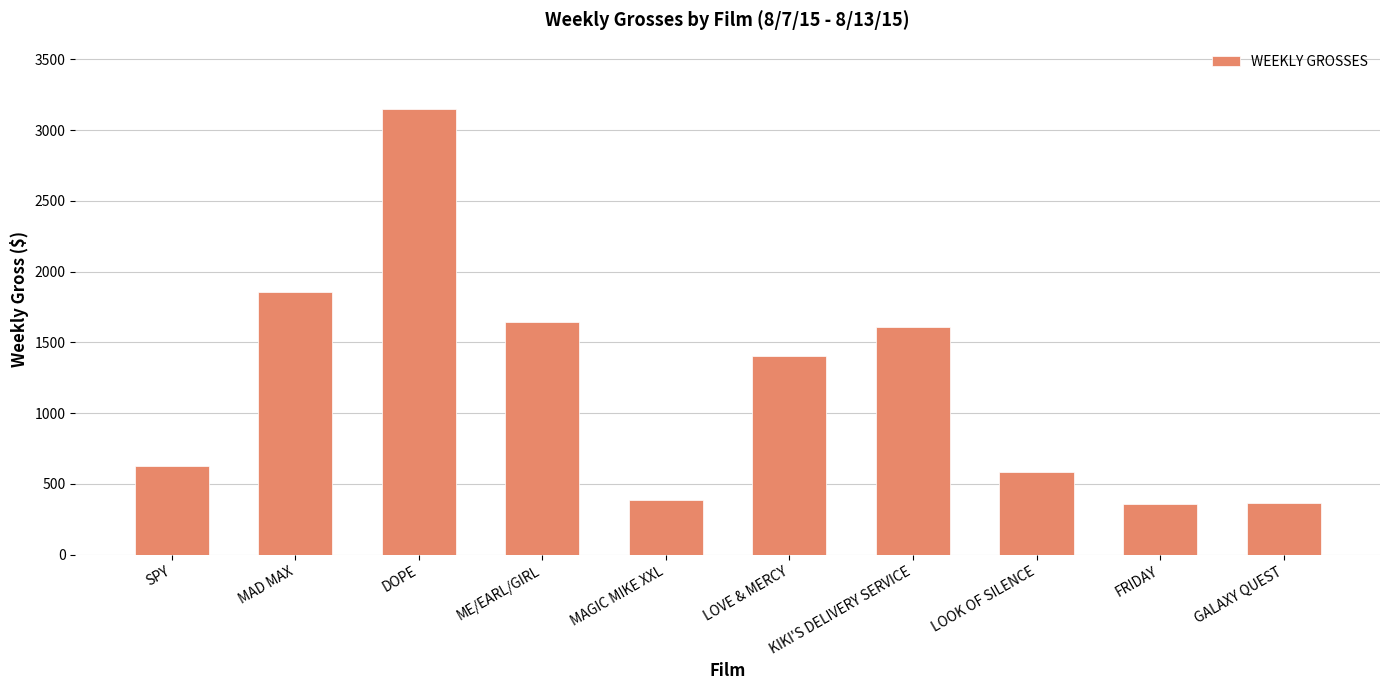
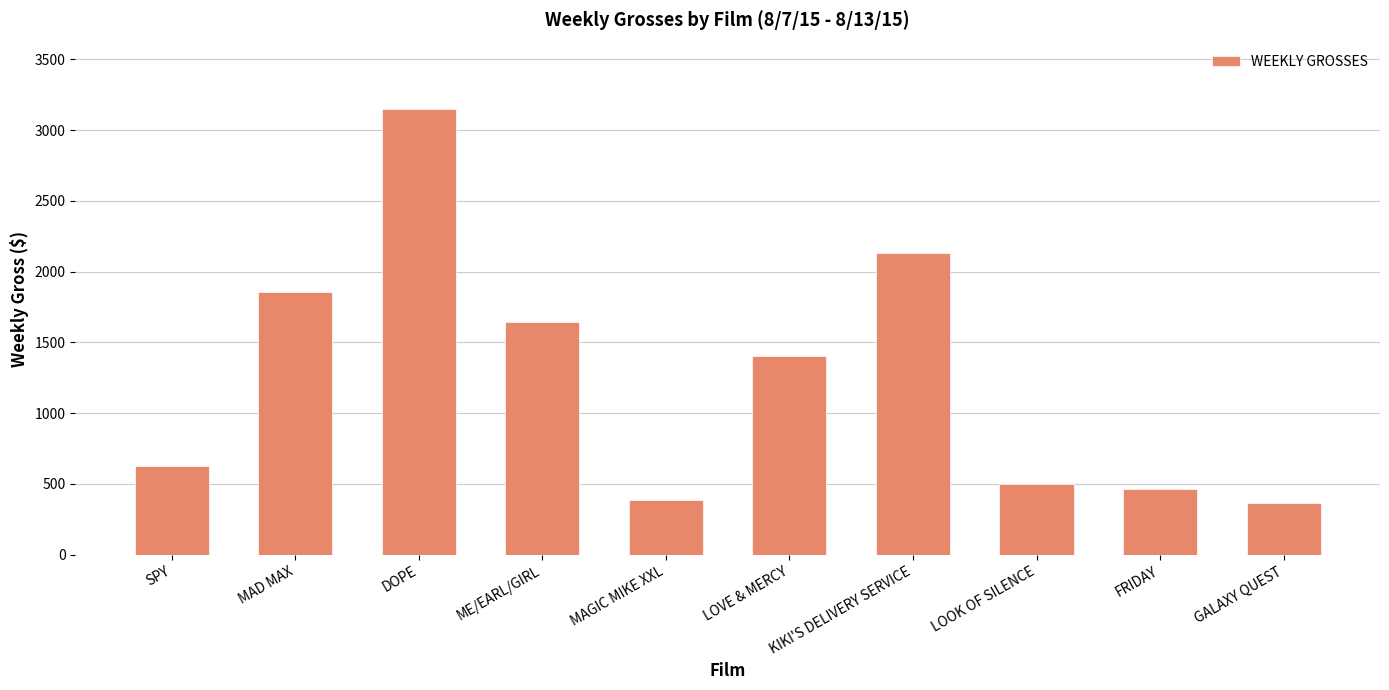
KIKI'S DELIVERY SERVICE: 1610 -> 2130
LOOK OF SILENCE: 590 -> 500
FRIDAY: 360 -> 470
